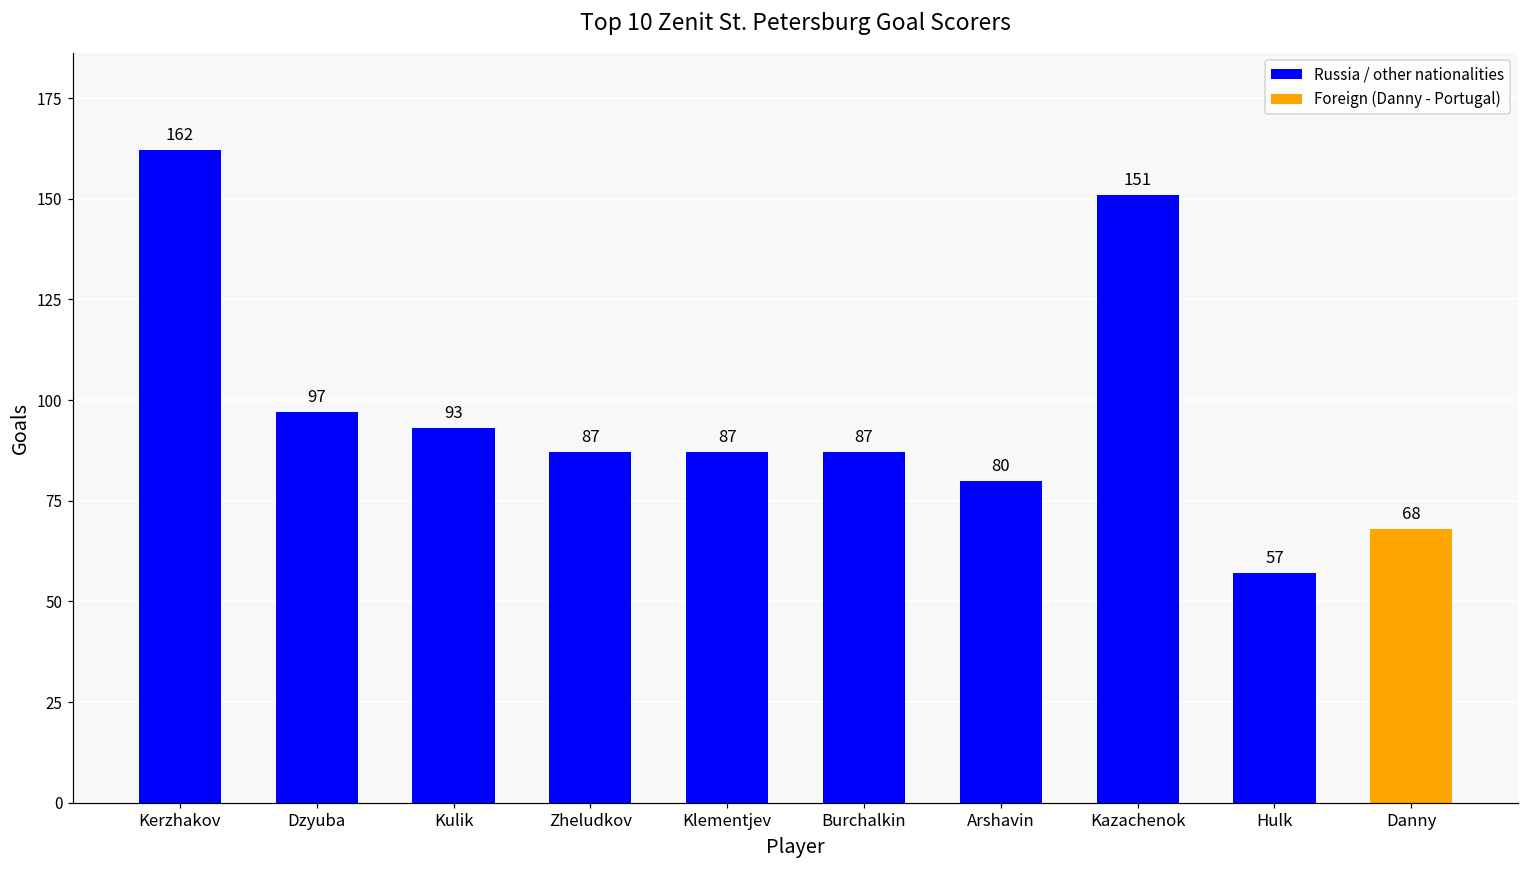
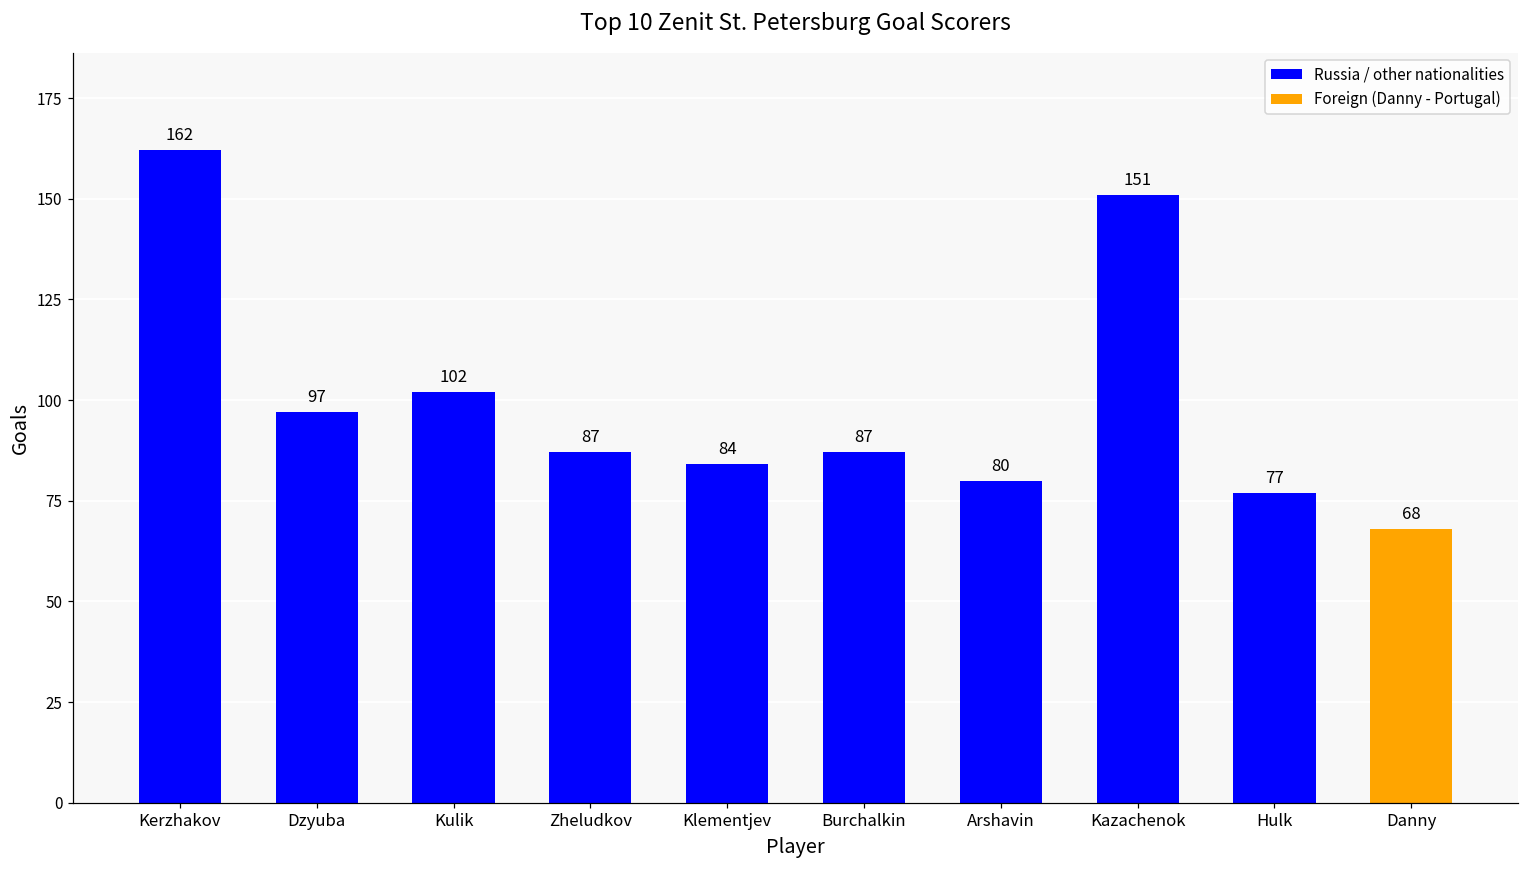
Kulik: 93 -> 102
Klementjev: 87 -> 84
Hulk: 57 -> 77
